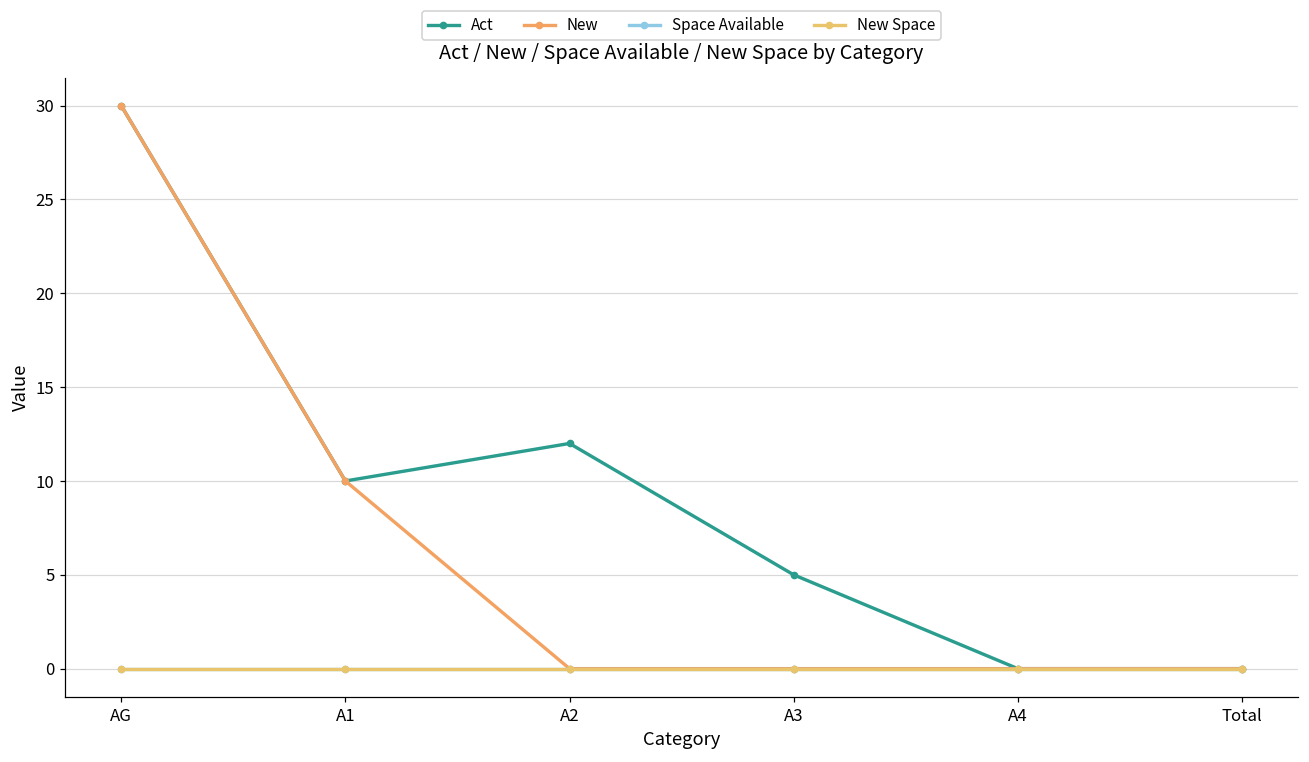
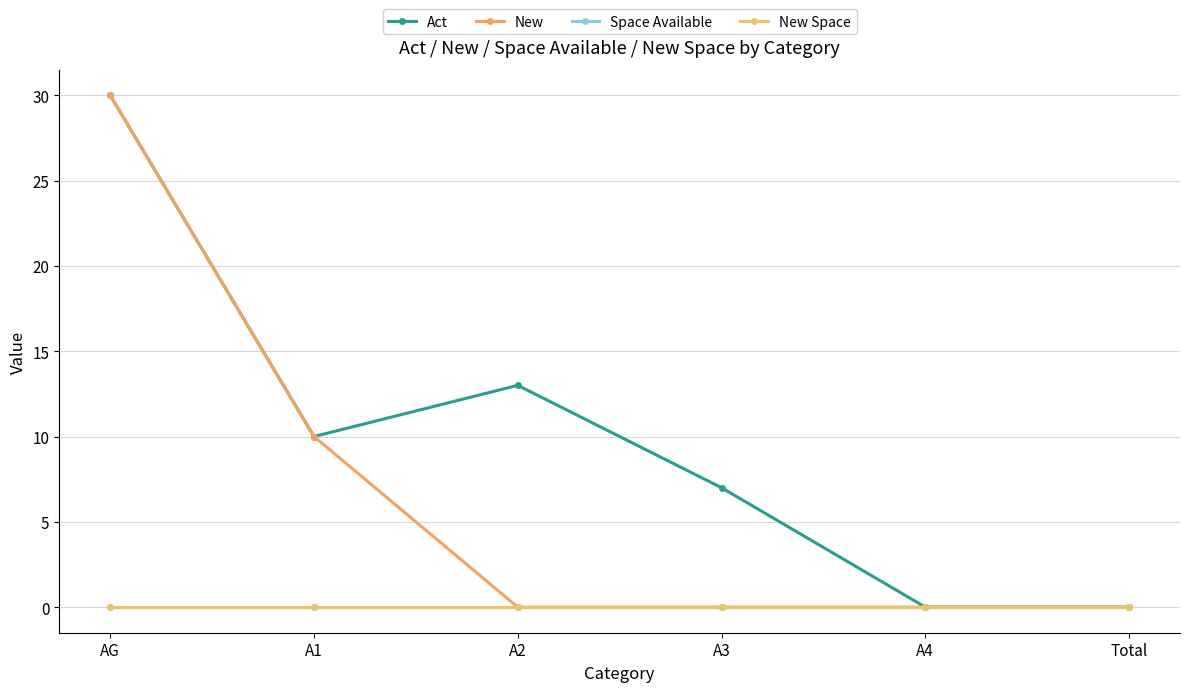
Act, A2: 12 -> 13
Act, A3: 5 -> 7
